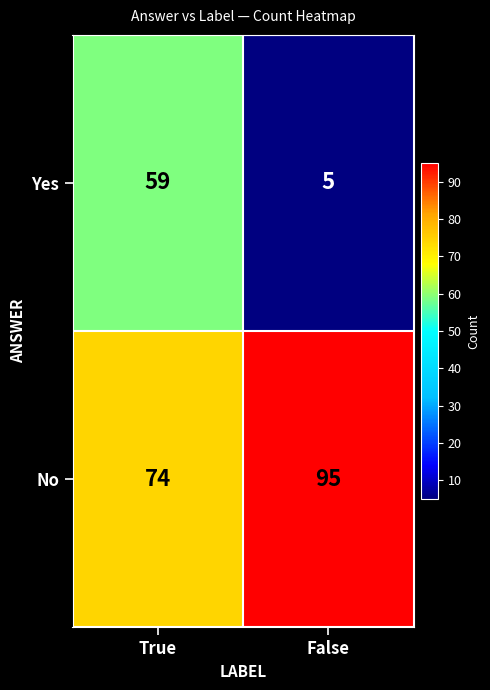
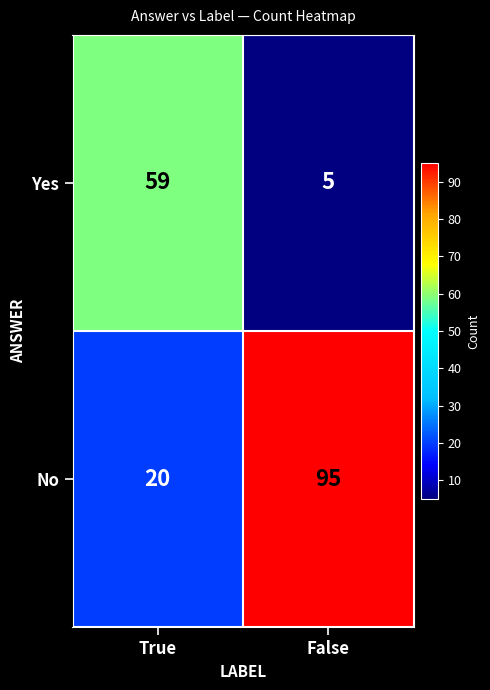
No, True: 74 -> 20
